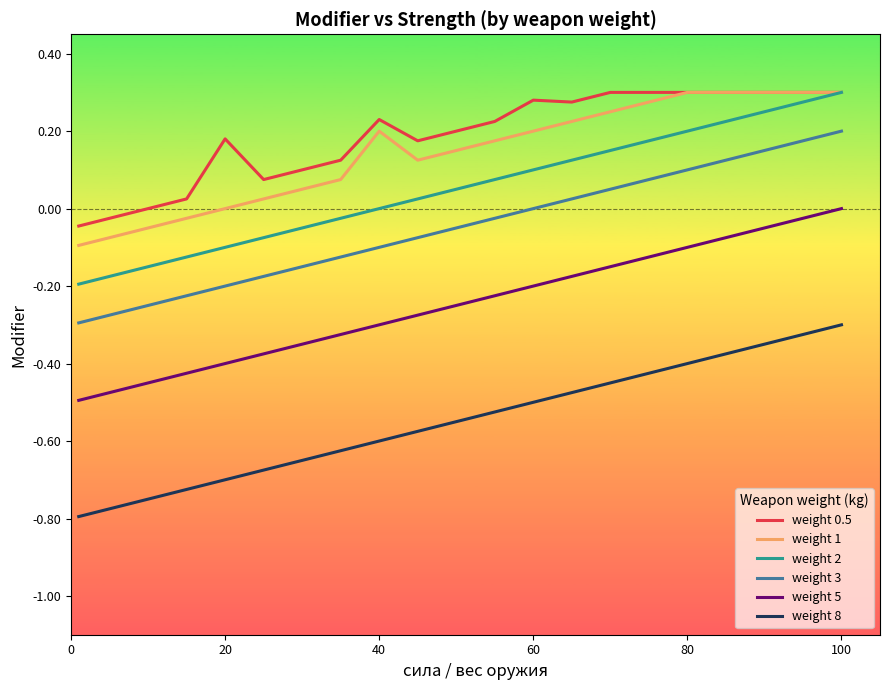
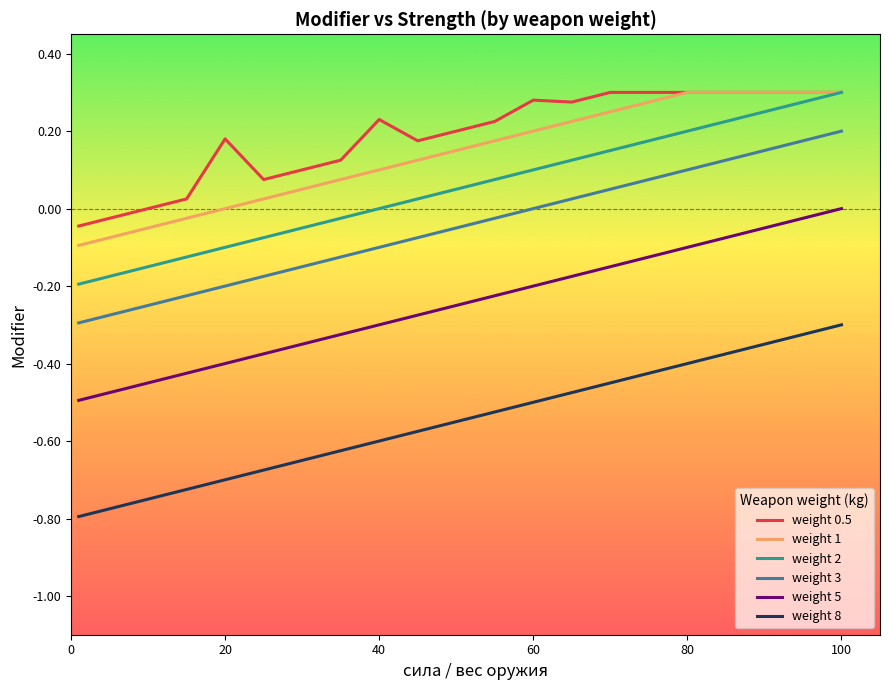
weight 1, 40: 0.2 -> 0.1
